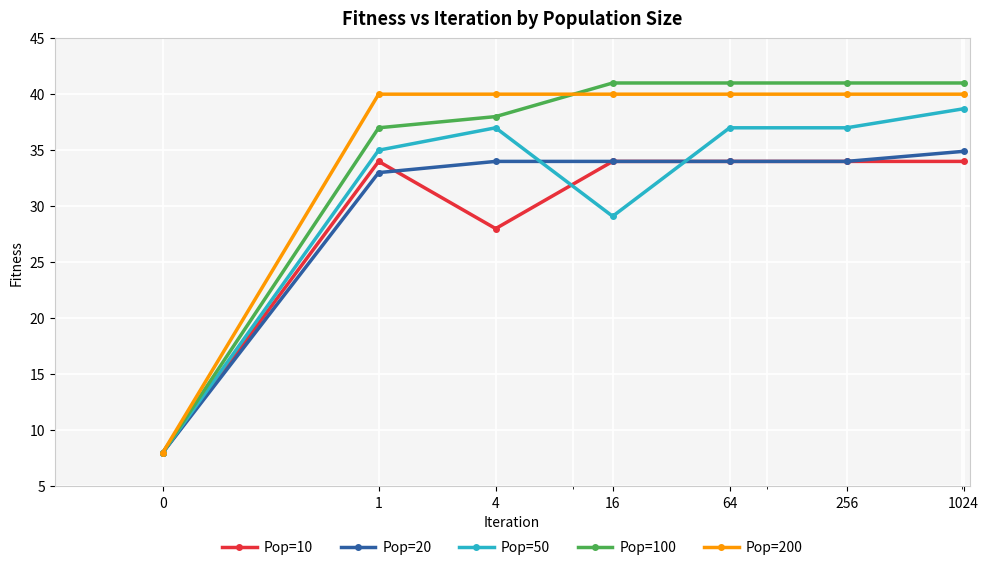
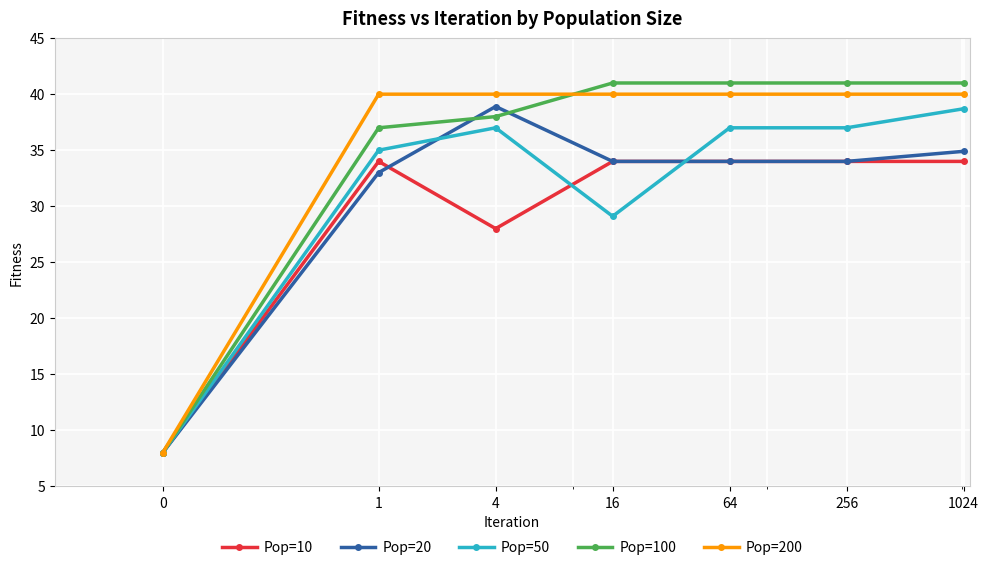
Pop=20, 4: 34.0 -> 38.9
